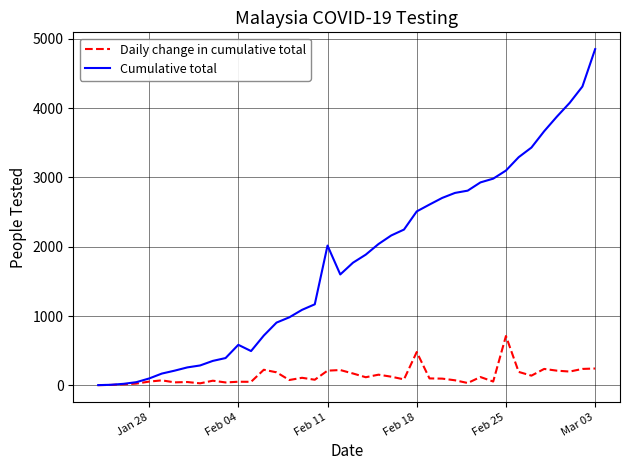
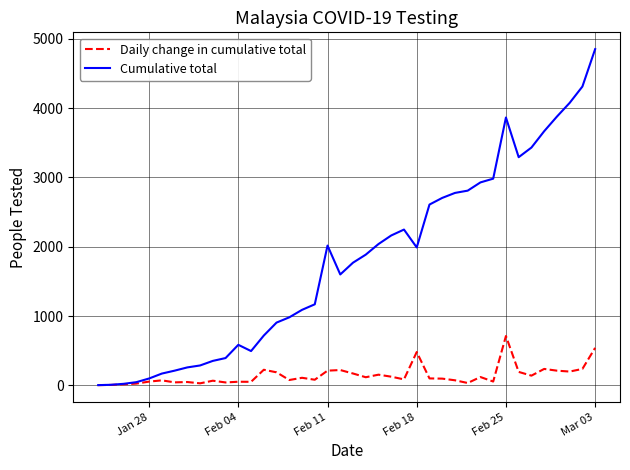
Cumulative total, Feb 18: 2500 -> 2000
Cumulative total, Feb 25: 3100 -> 3900
Daily change in cumulative total, Mar 03: 200 -> 500
